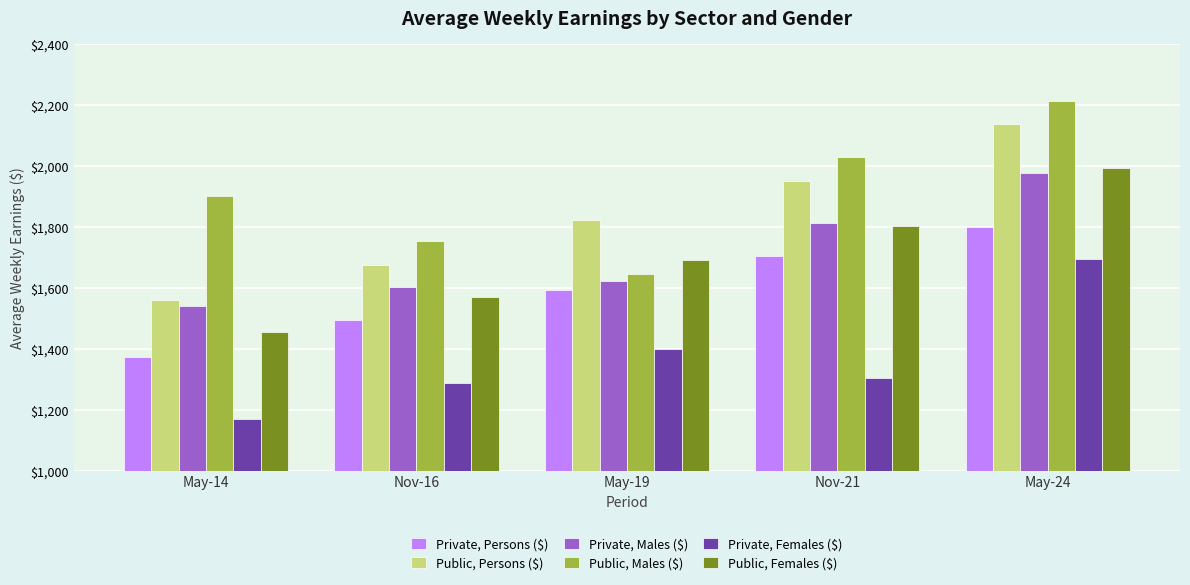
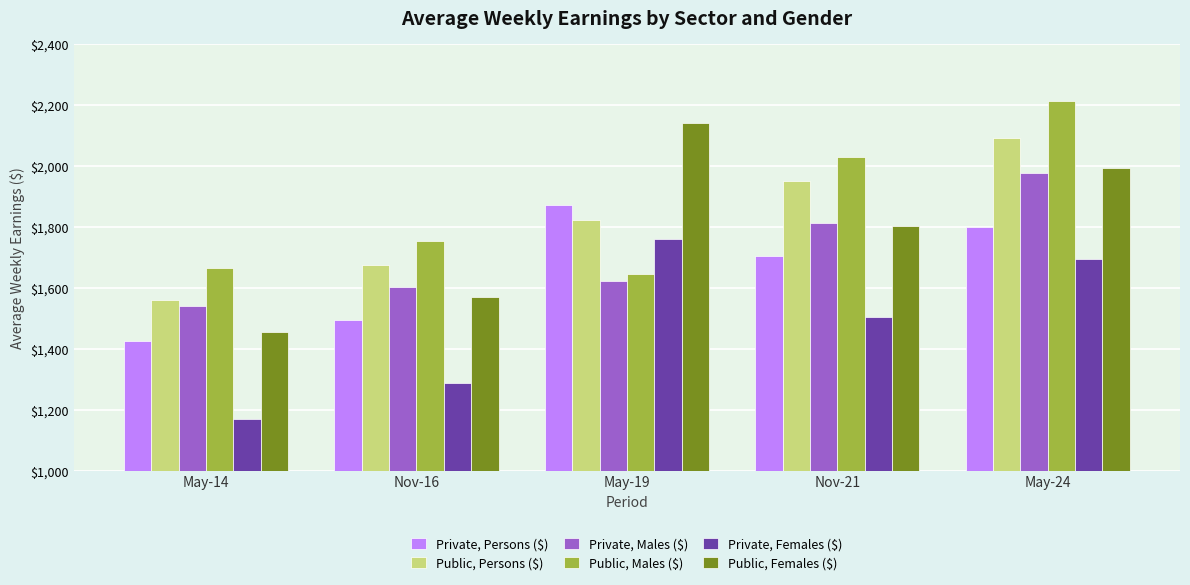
Private, Persons ($), May-14: $1,370 -> $1,430
Public, Males ($), May-14: $1,900 -> $1,670
Private, Persons ($), May-19: $1,590 -> $1,870
Private, Females ($), May-19: $1,400 -> $1,760
Public, Females ($), May-19: $1,690 -> $2,140
Private, Females ($), Nov-21: $1,300 -> $1,500
Public, Persons ($), May-24: $2,140 -> $2,090
